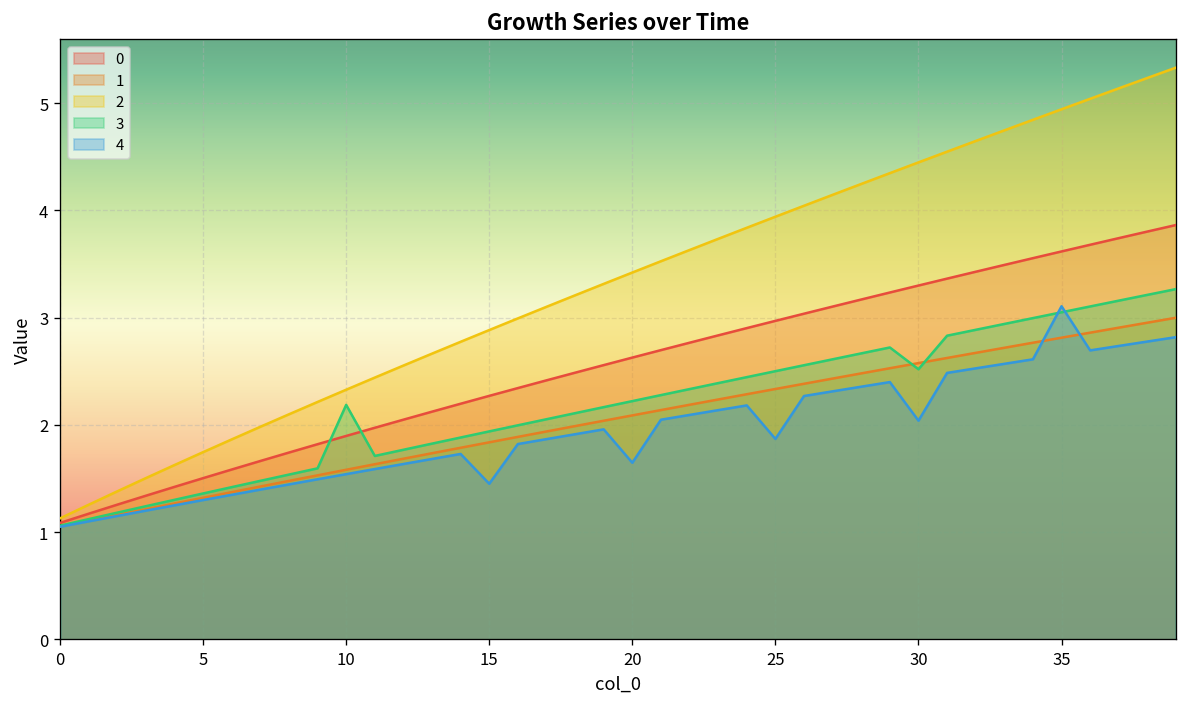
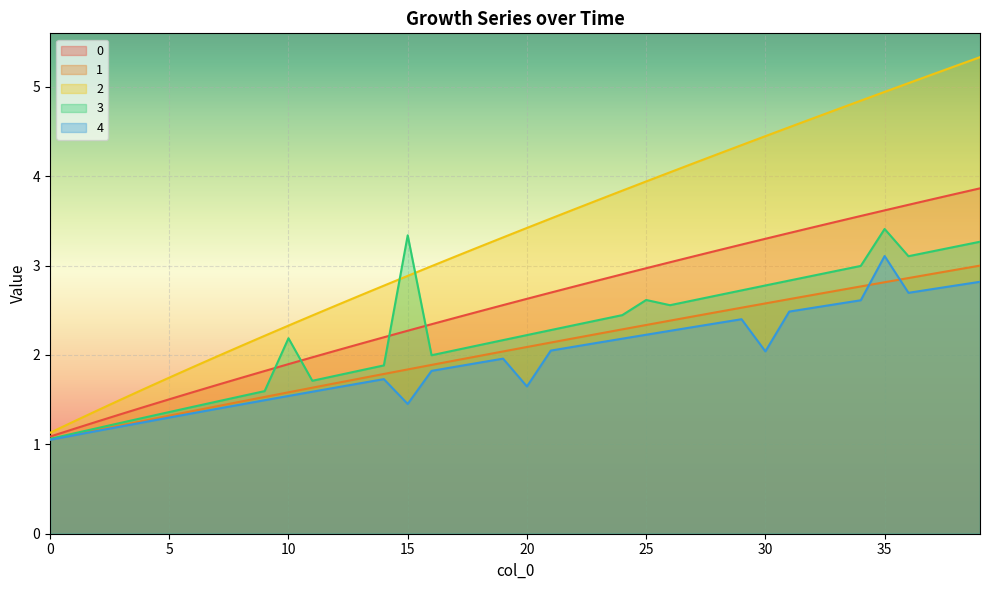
3, 15: 1.9 -> 3.3
3, 25: 2.5 -> 2.6
4, 25: 1.9 -> 2.2
3, 30: 2.5 -> 2.8
3, 35: 3.1 -> 3.4
